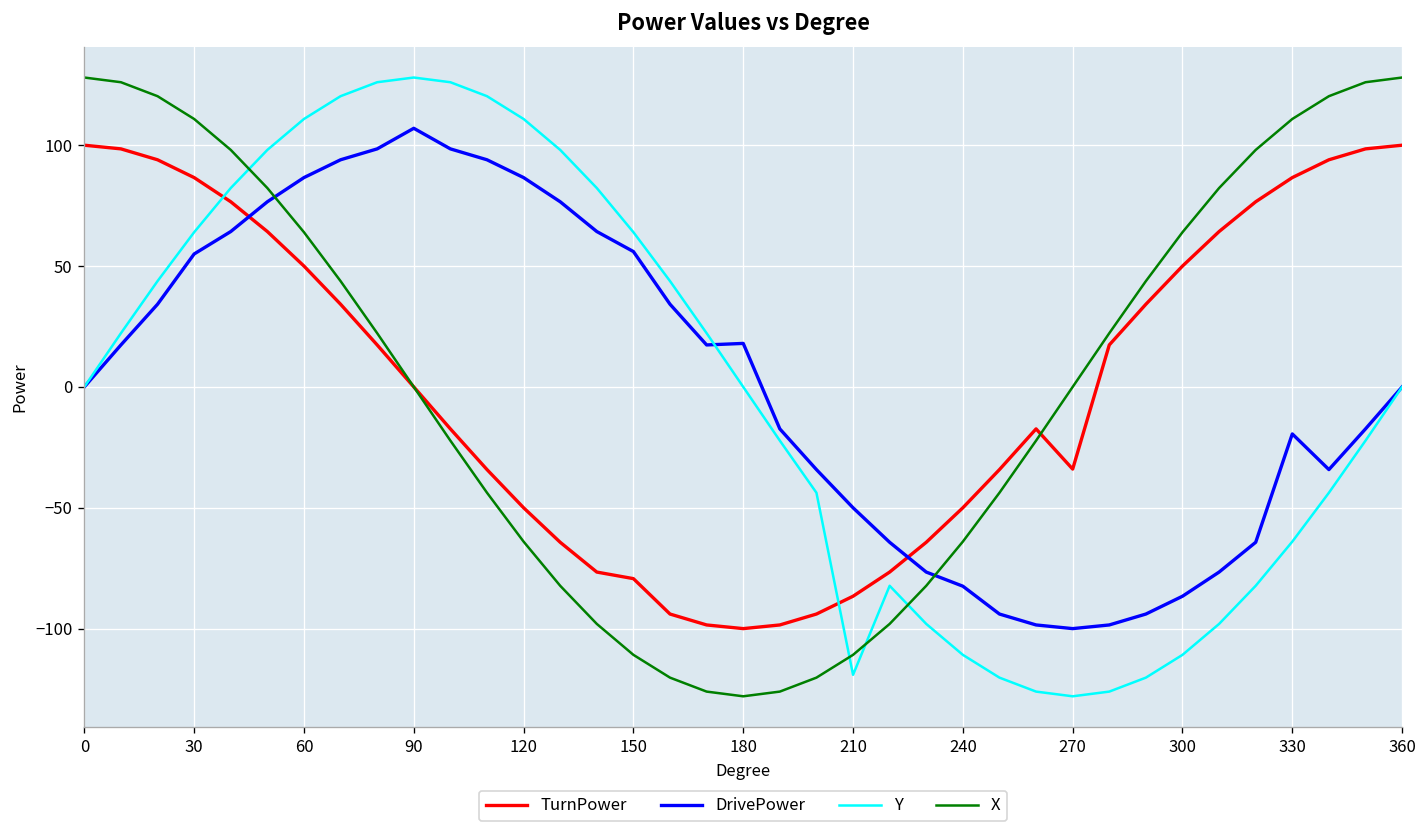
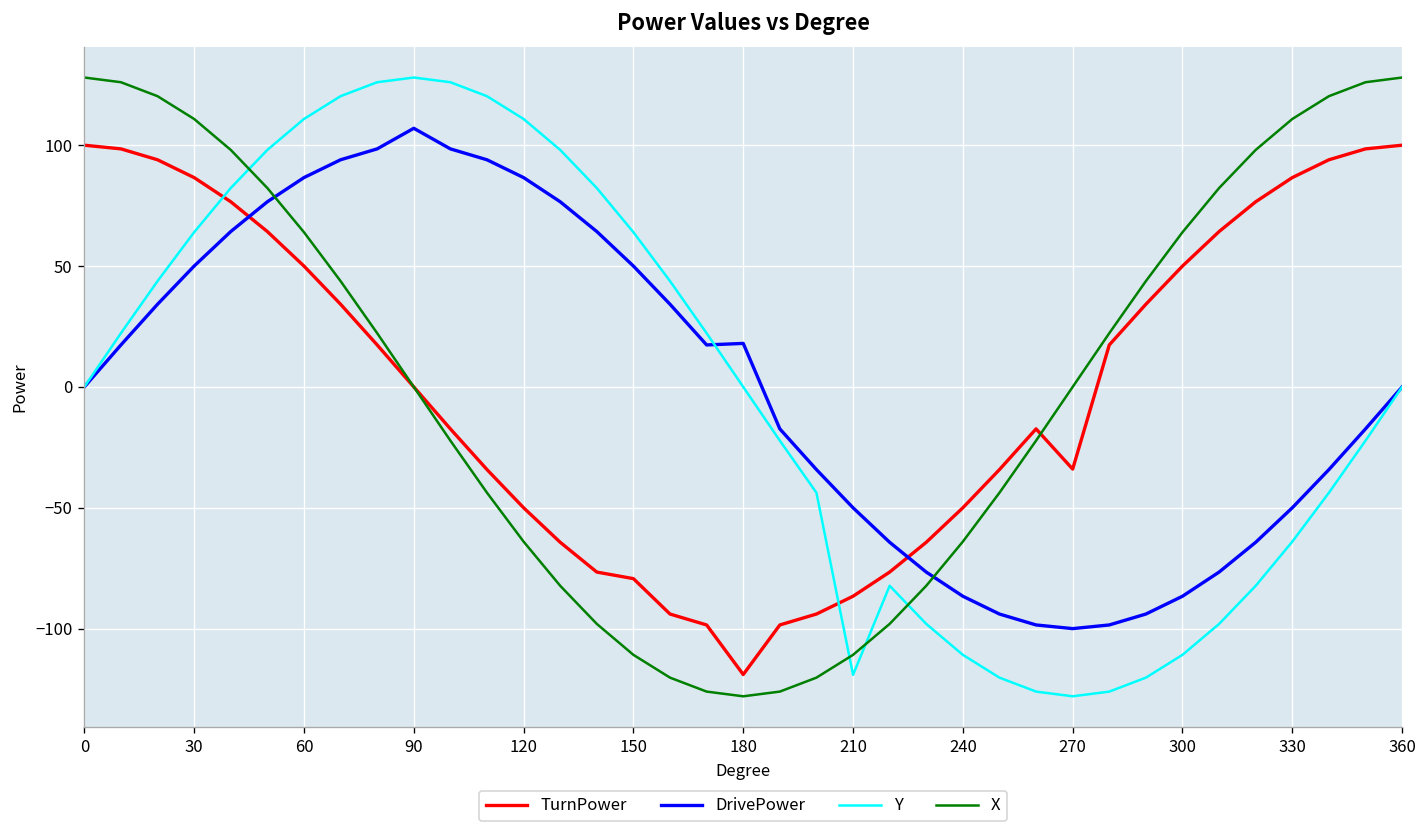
DrivePower, 30: 55 -> 50
DrivePower, 150: 56 -> 50
TurnPower, 180: -100 -> -119
DrivePower, 240: -82 -> -87
DrivePower, 330: -19 -> -50
